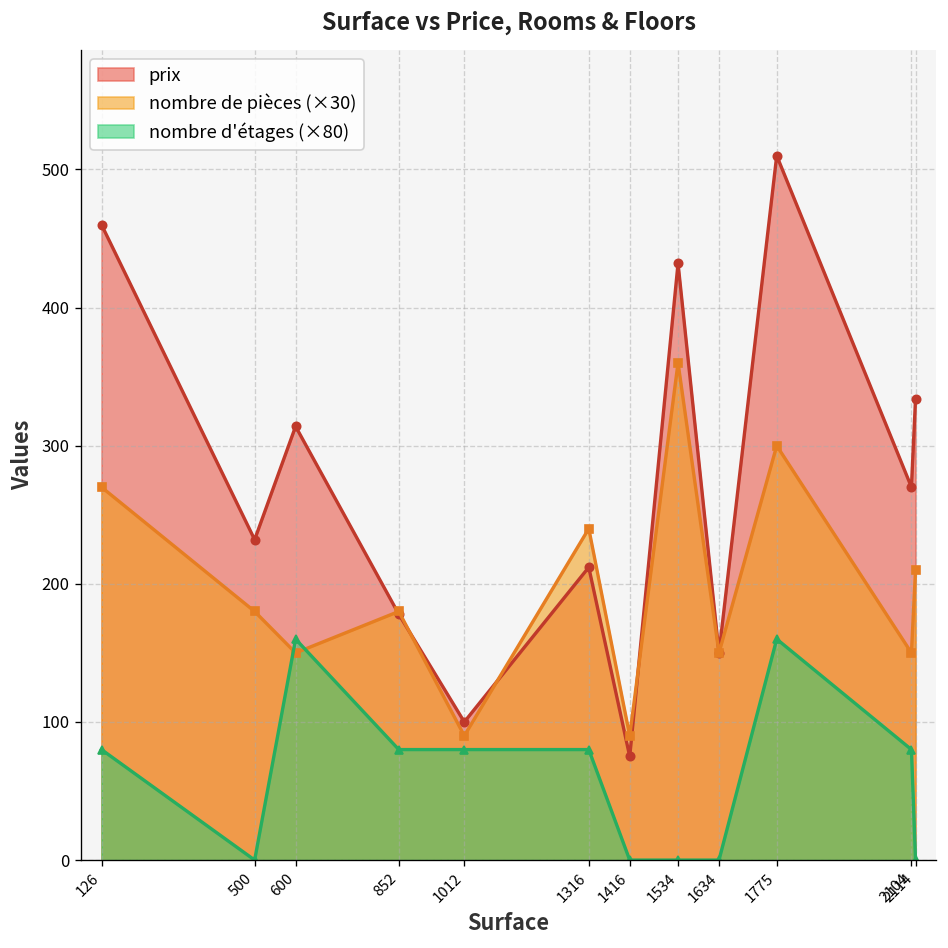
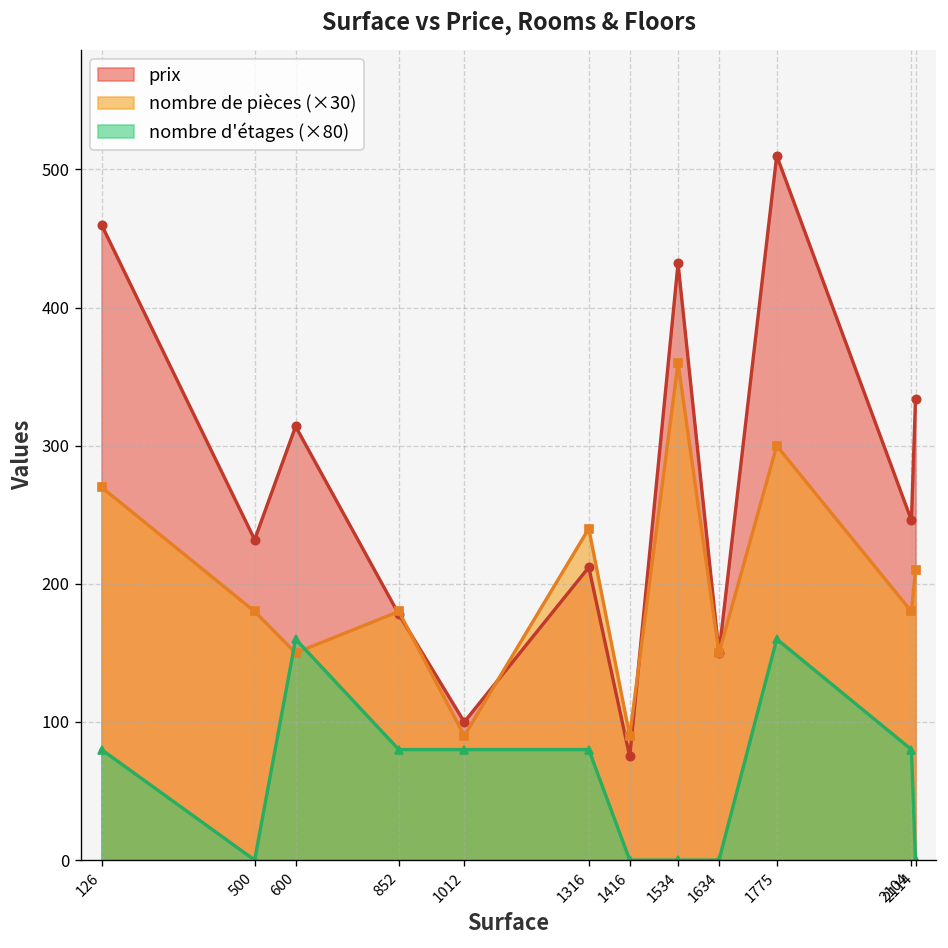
prix, 2104: 270 -> 246
nombre de pièces (×30), 2104: 150 -> 180
